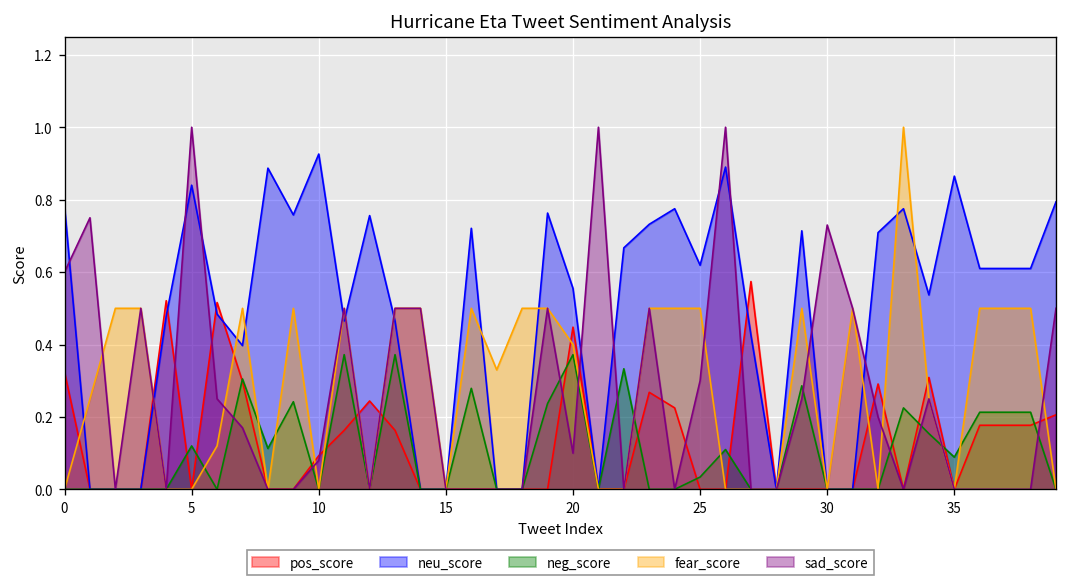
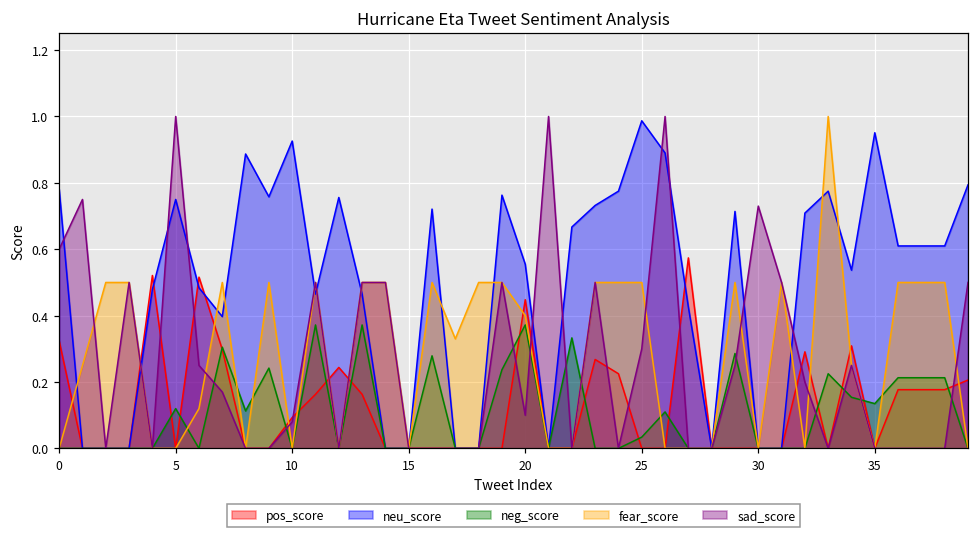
neu_score, 5: 0.84 -> 0.75
neu_score, 25: 0.62 -> 0.99
neu_score, 35: 0.87 -> 0.95
neg_score, 35: 0.09 -> 0.14
